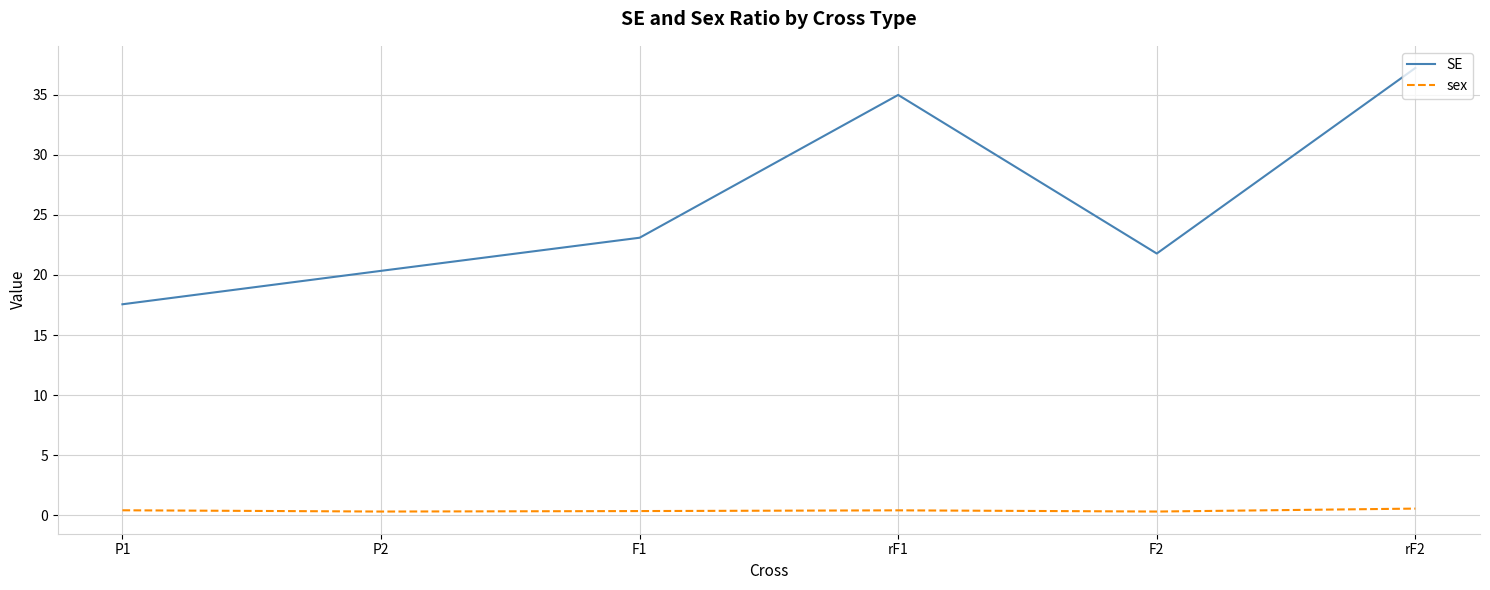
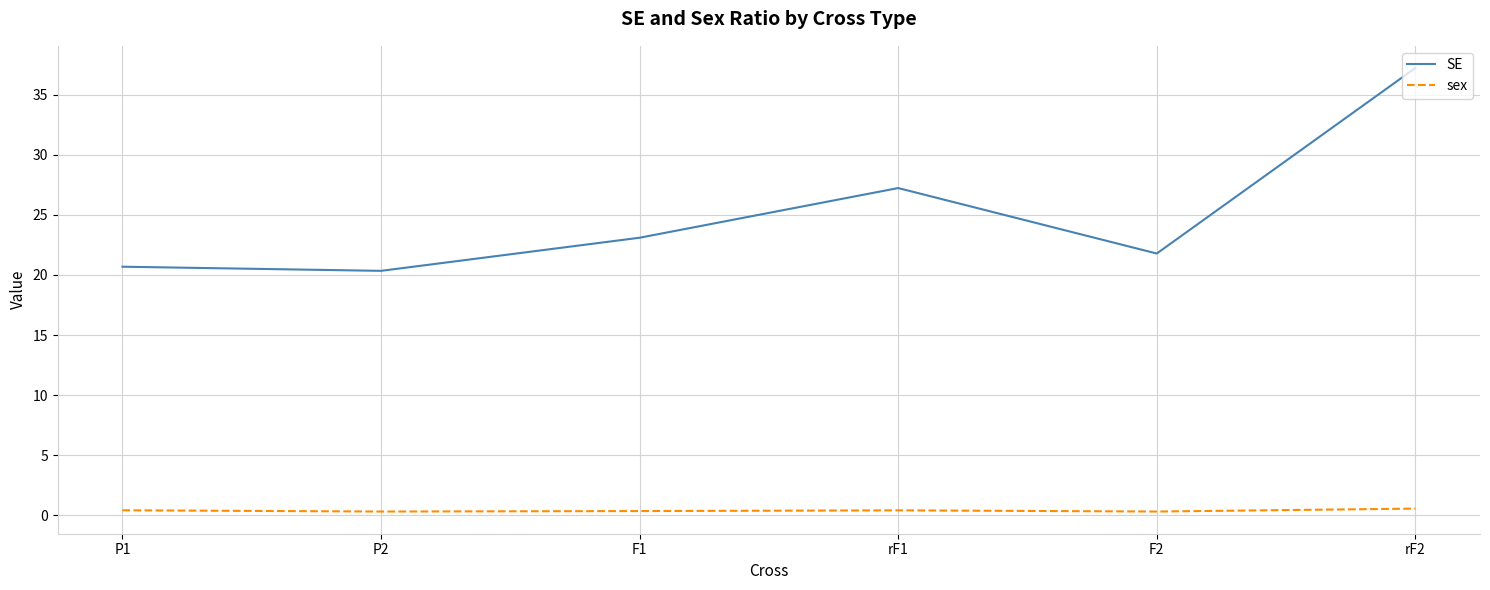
SE, P1: 17.6 -> 20.7
SE, rF1: 35.0 -> 27.2
